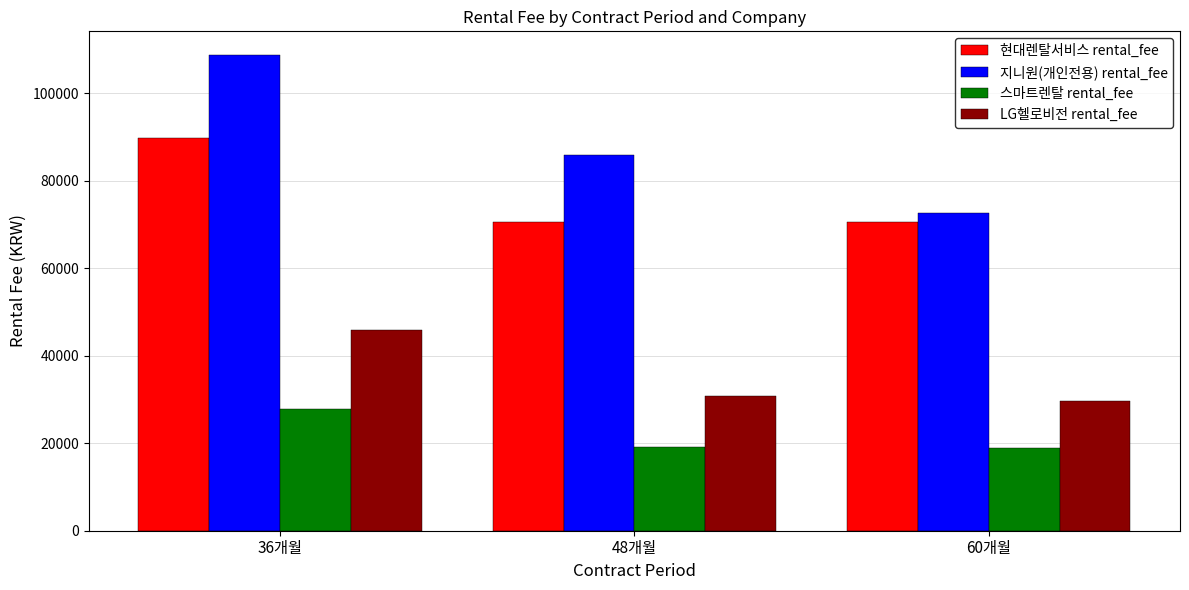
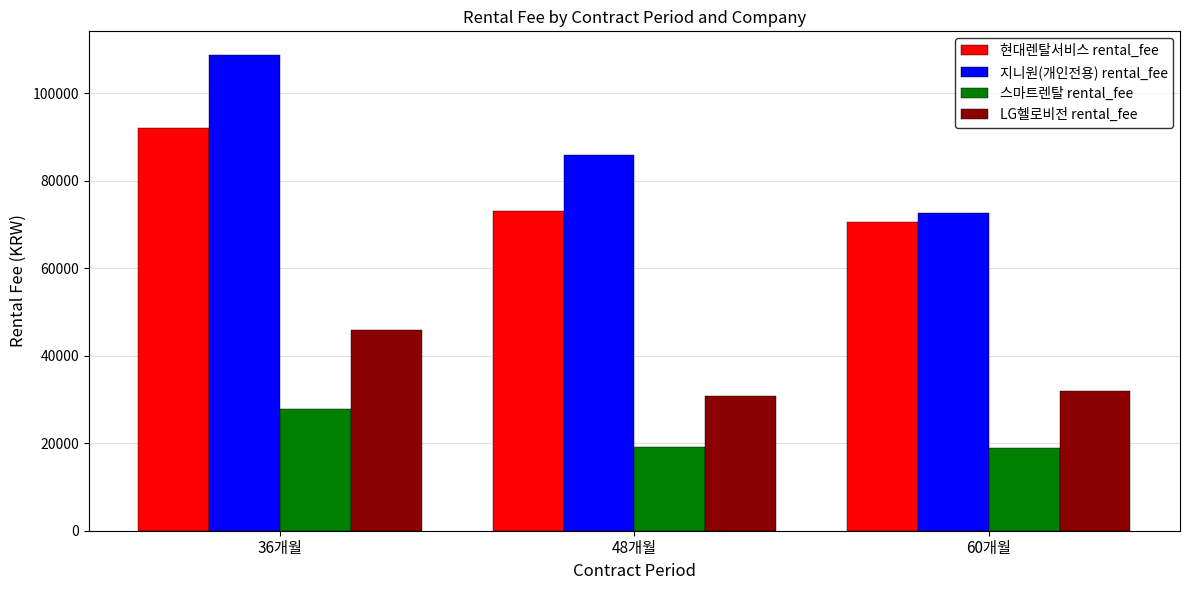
현대렌탈서비스 rental_fee, 36개월: 90000 -> 92000
현대렌탈서비스 rental_fee, 48개월: 71000 -> 73000
LG헬로비전 rental_fee, 60개월: 30000 -> 32000
